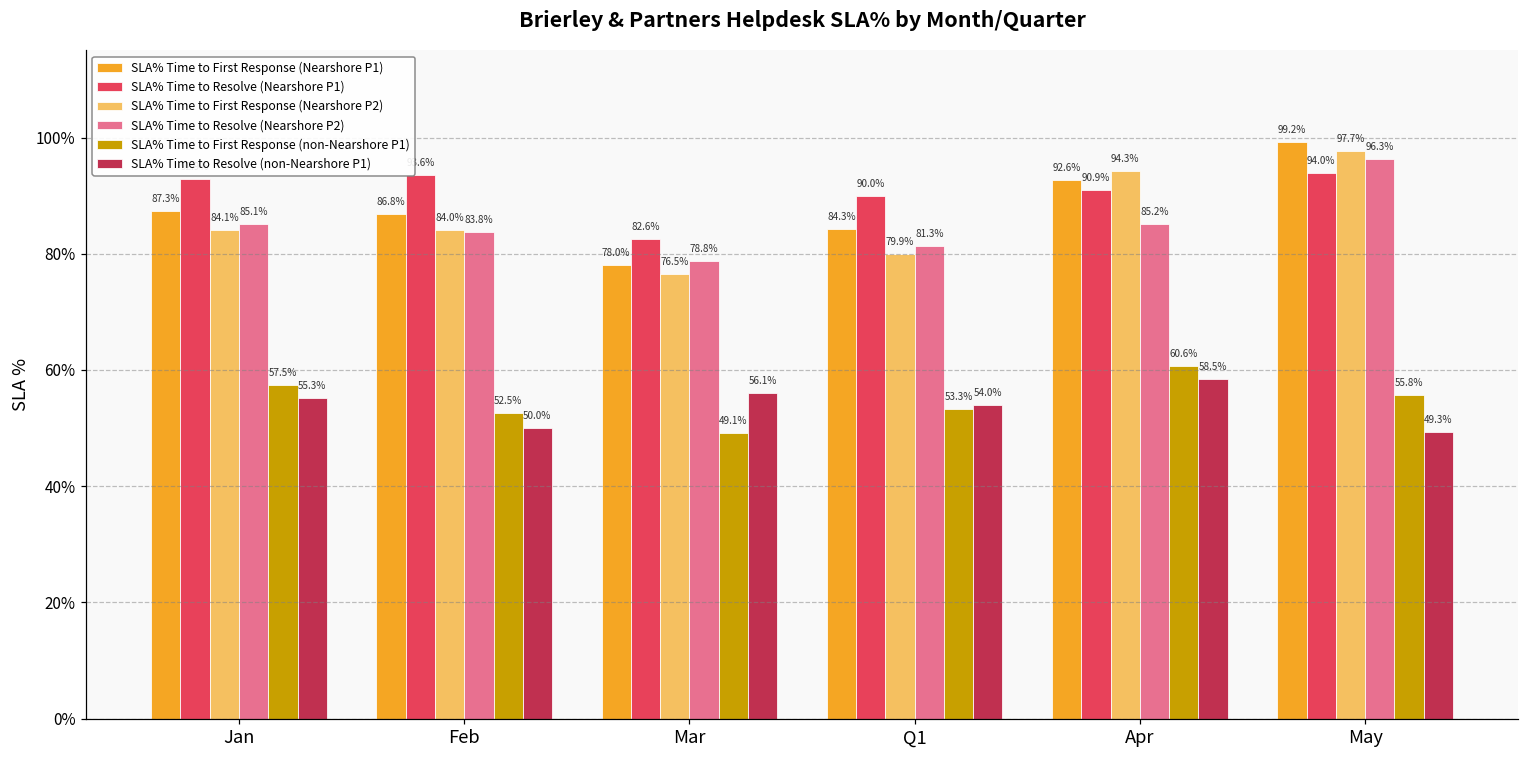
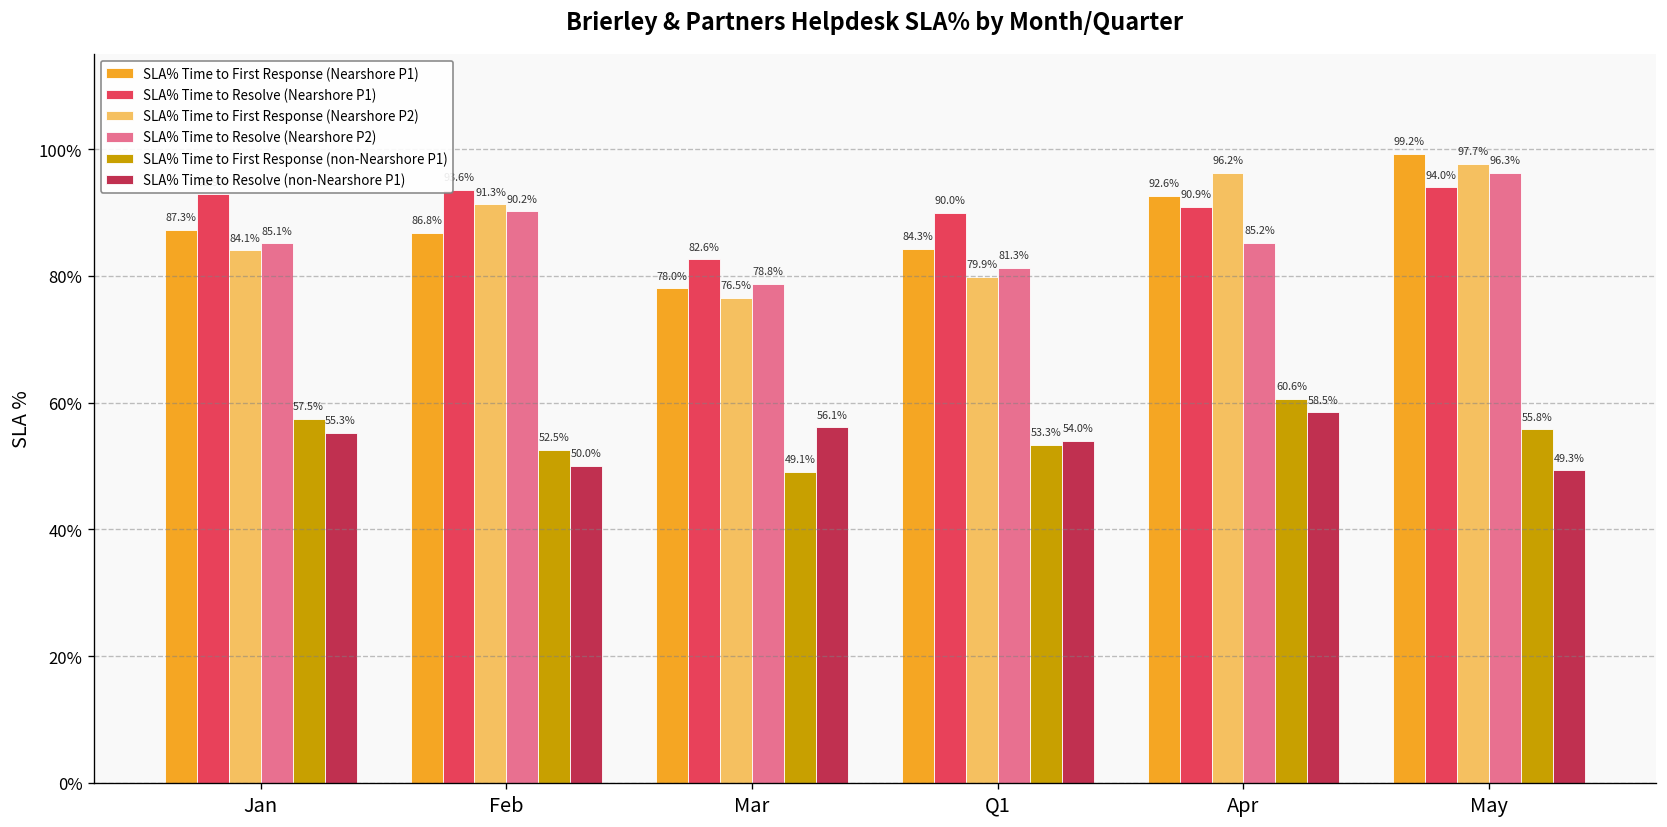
SLA% Time to First Response (Nearshore P2), Feb: 84.0% -> 91.3%
SLA% Time to Resolve (Nearshore P2), Feb: 83.8% -> 90.2%
SLA% Time to First Response (Nearshore P2), Apr: 94.3% -> 96.2%
